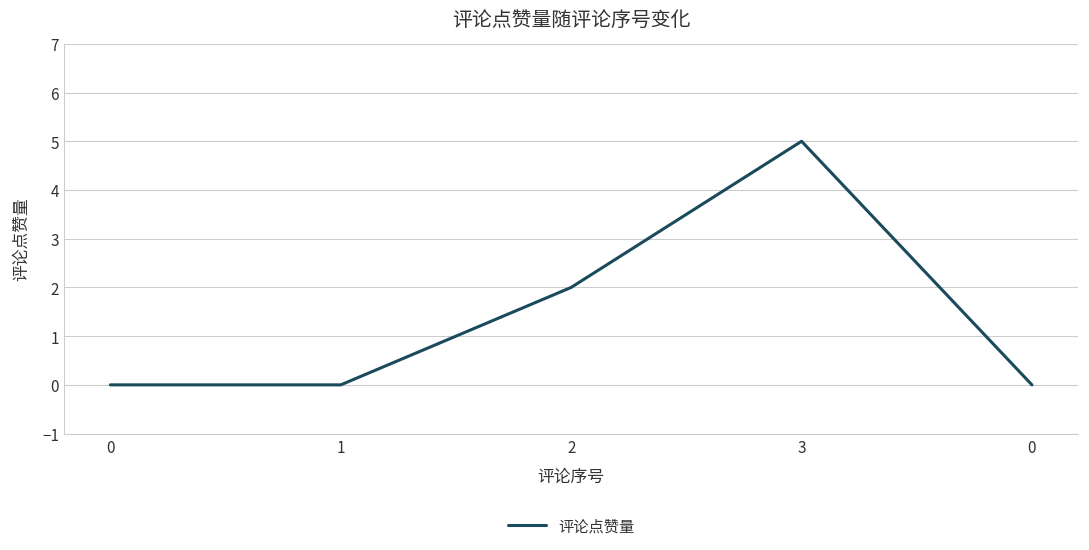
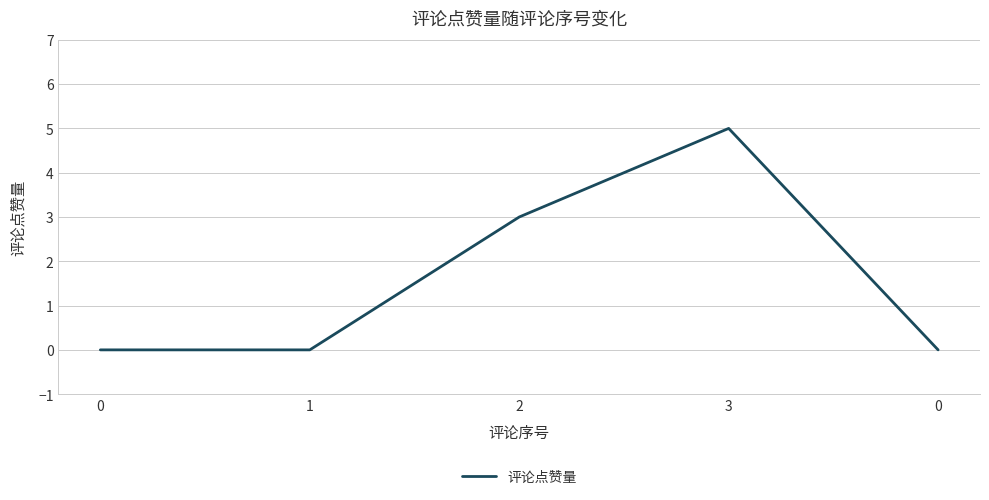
2: 2 -> 3
